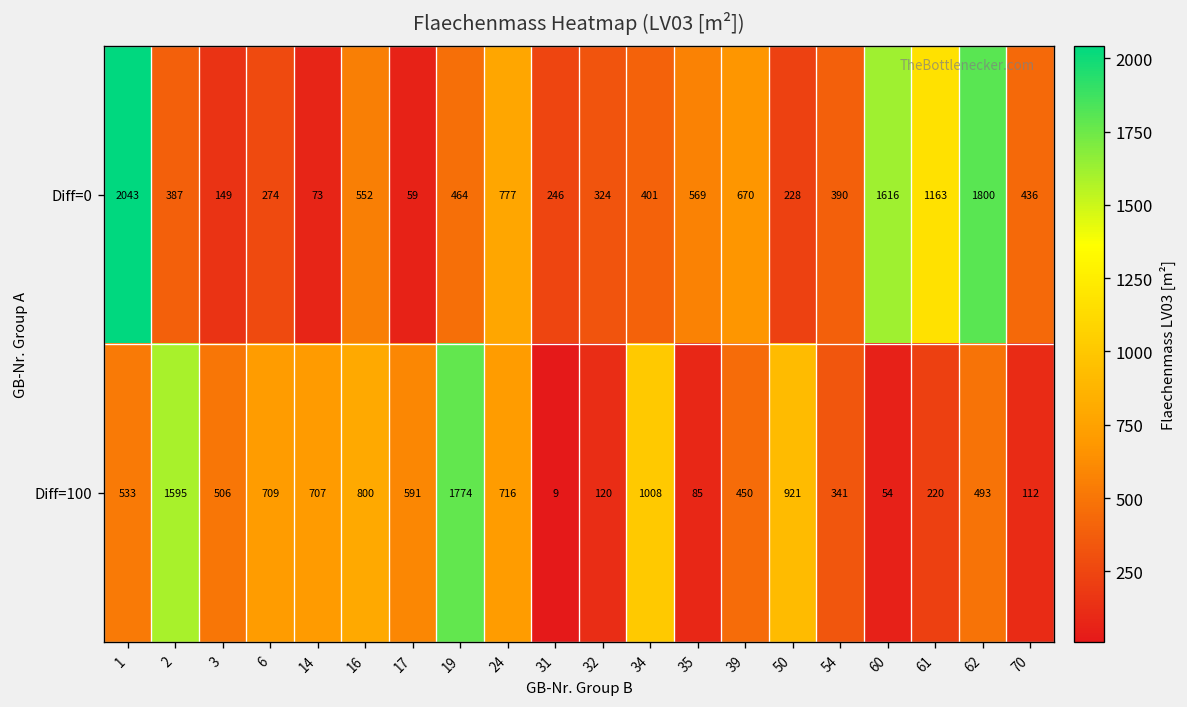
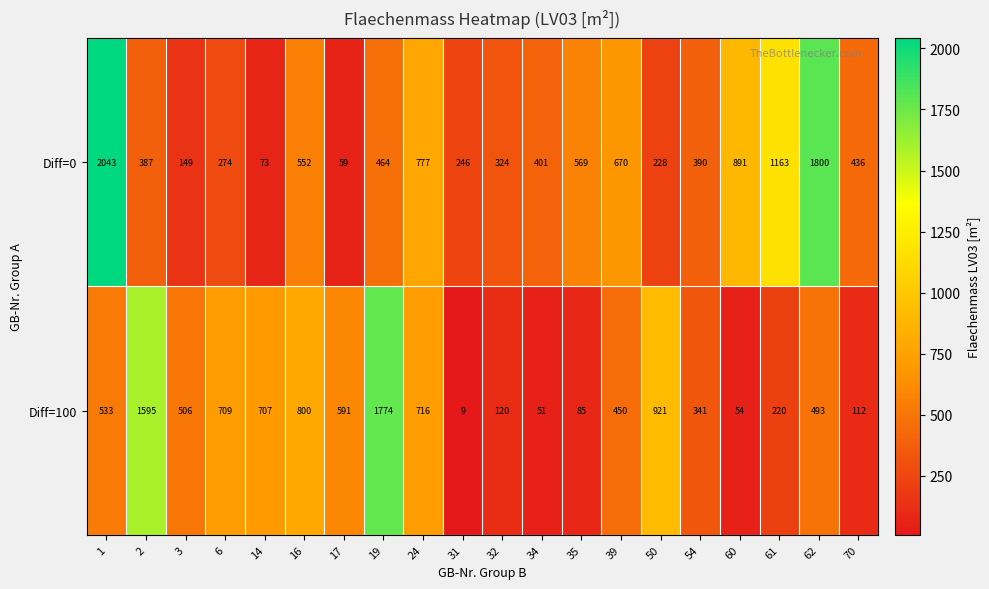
Diff=0, 60: 1616 -> 891
Diff=100, 34: 1008 -> 51
